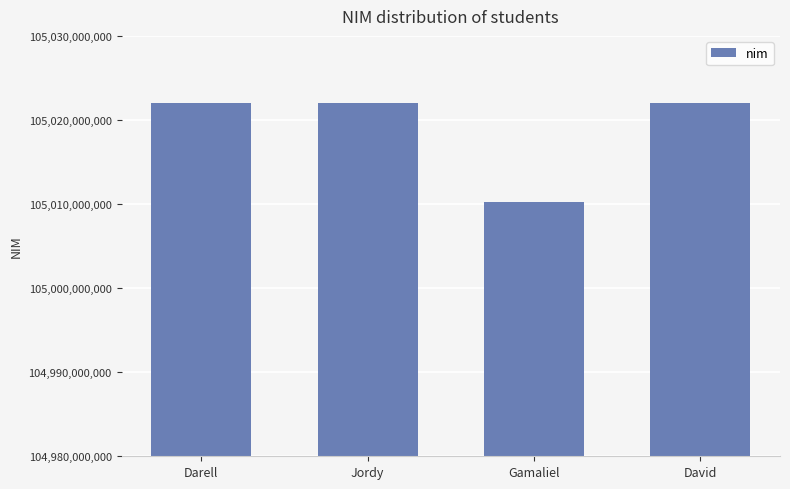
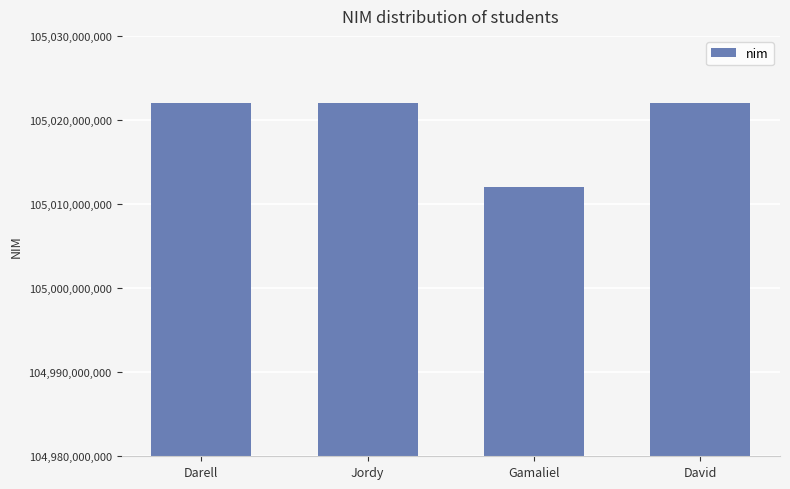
Gamaliel: 105,010,000,000 -> 105,012,000,000
